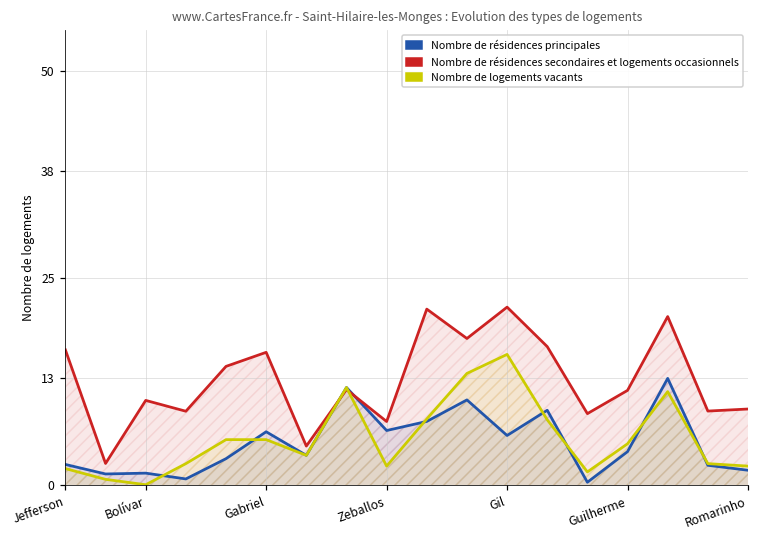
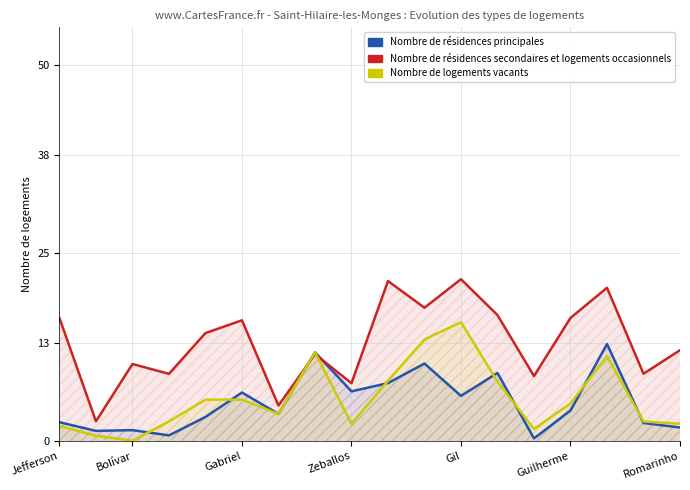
Nombre de résidences secondaires et logements occasionnels, Guilherme: 11 -> 16
Nombre de résidences secondaires et logements occasionnels, Romarinho: 9 -> 12
